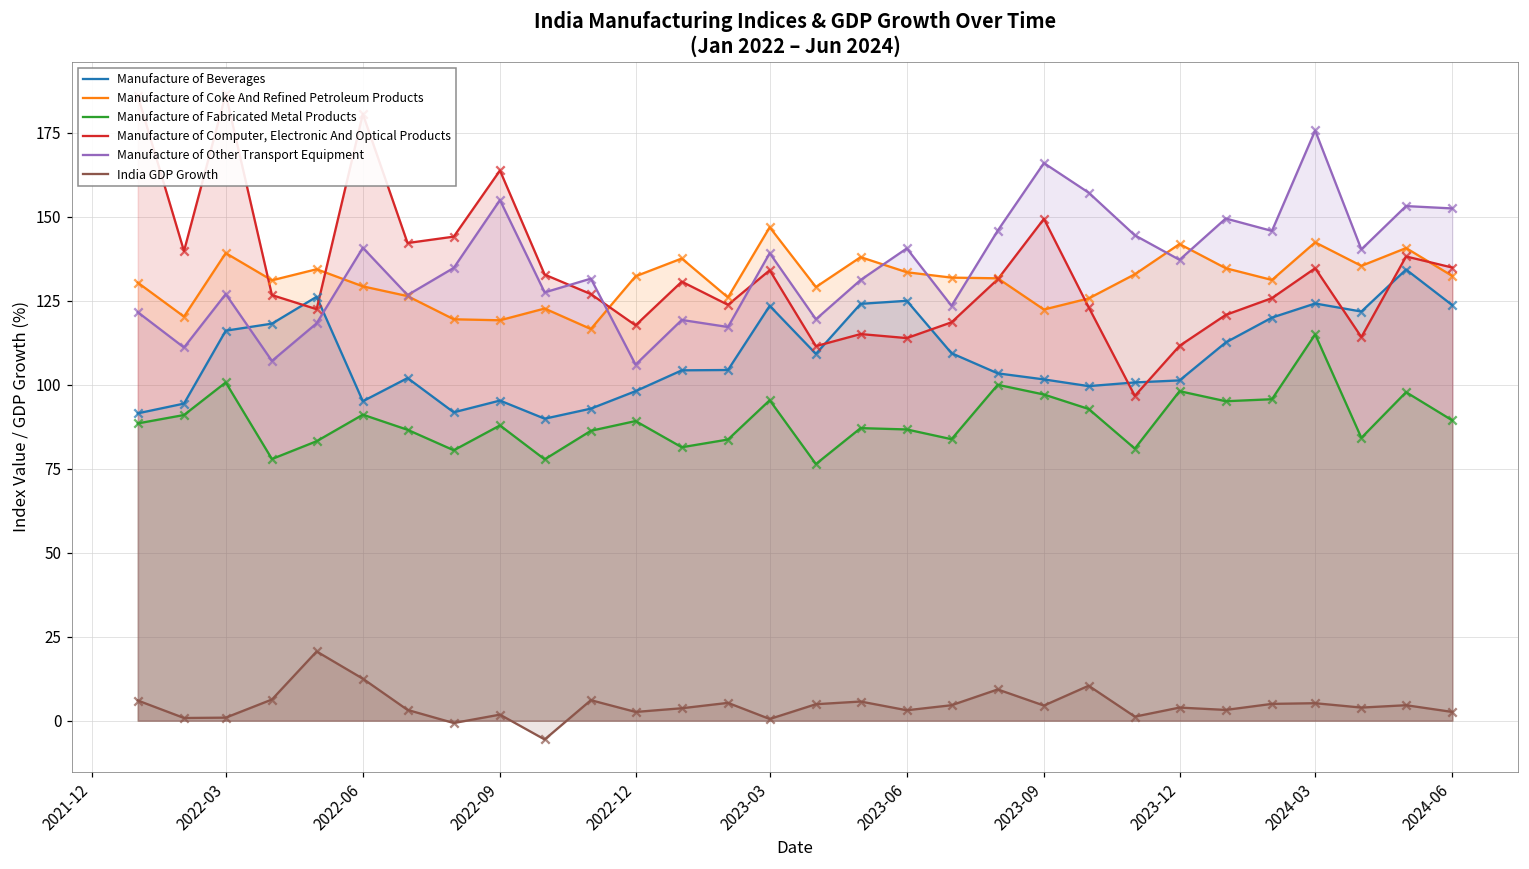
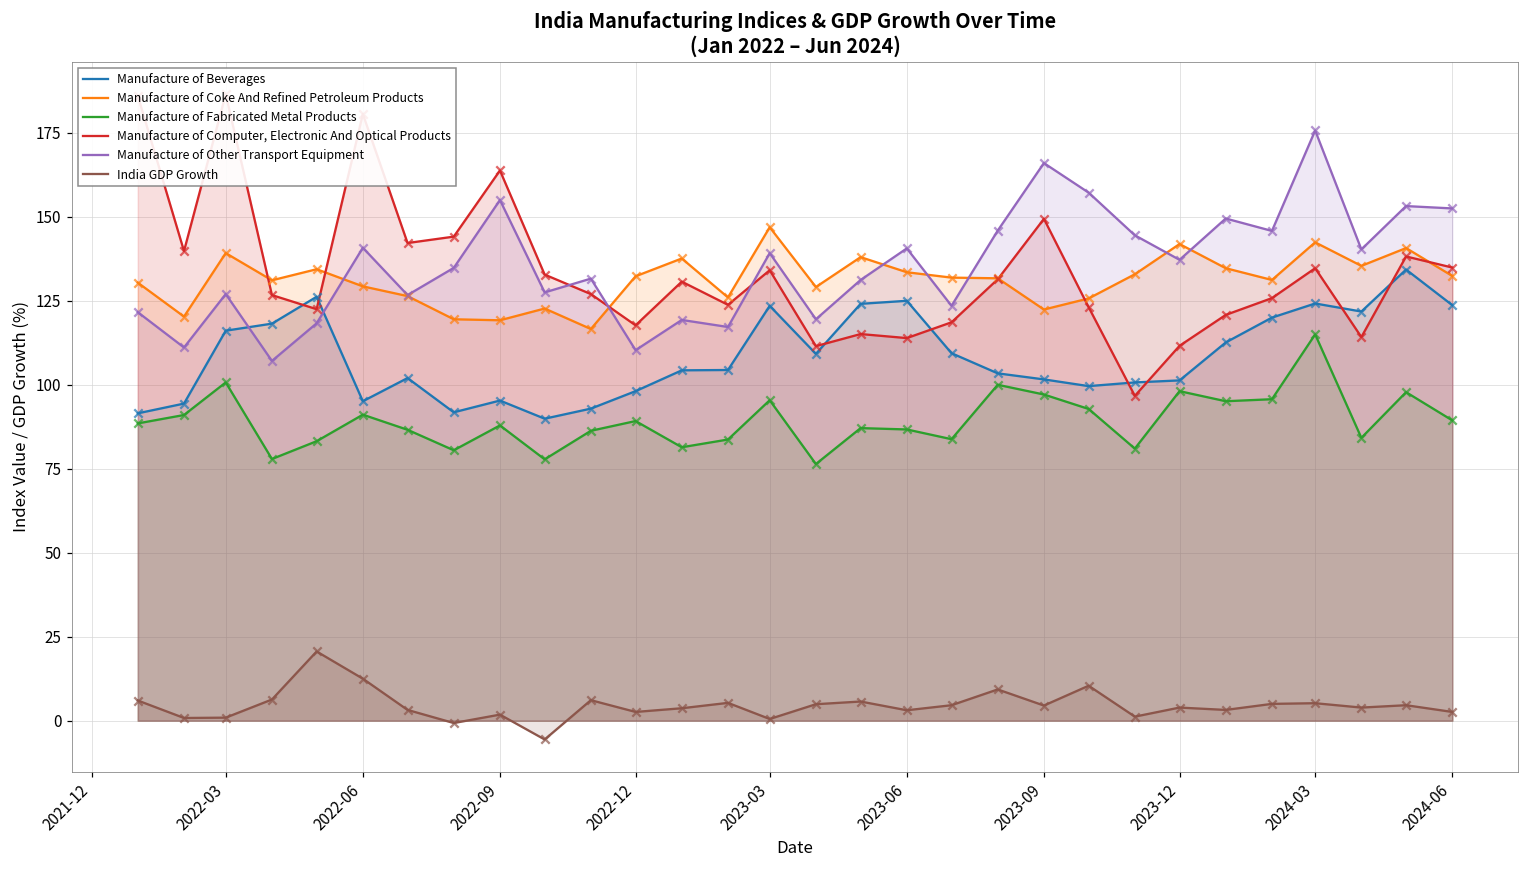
Manufacture of Other Transport Equipment, 2022-12: 106 -> 110
